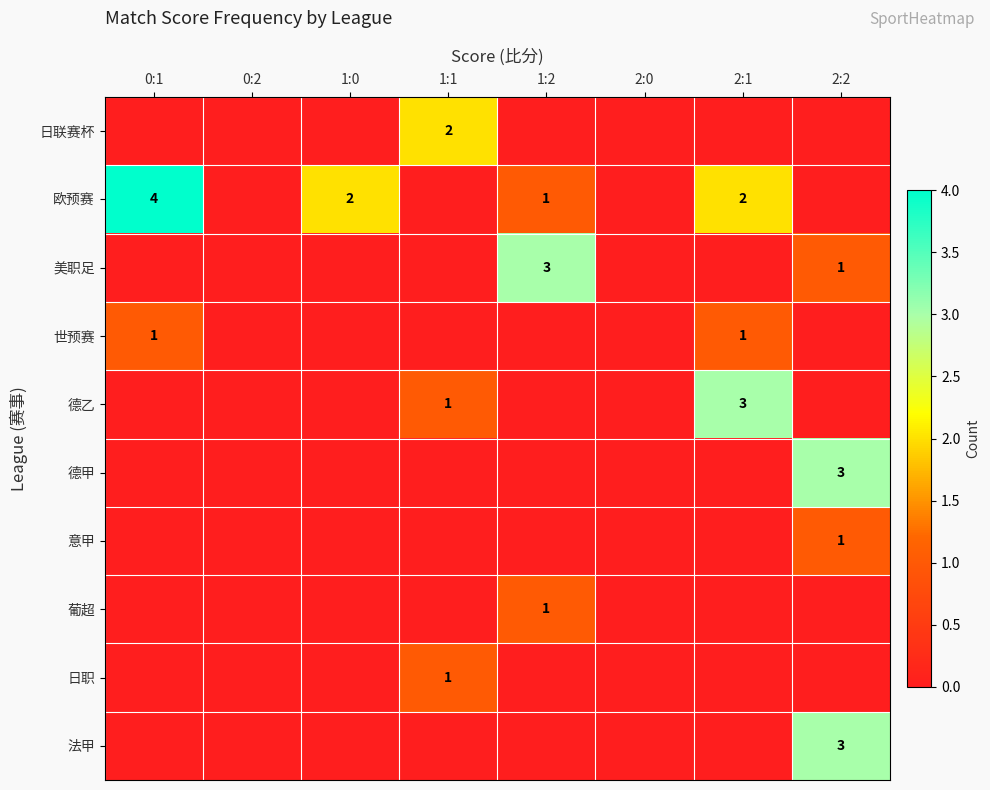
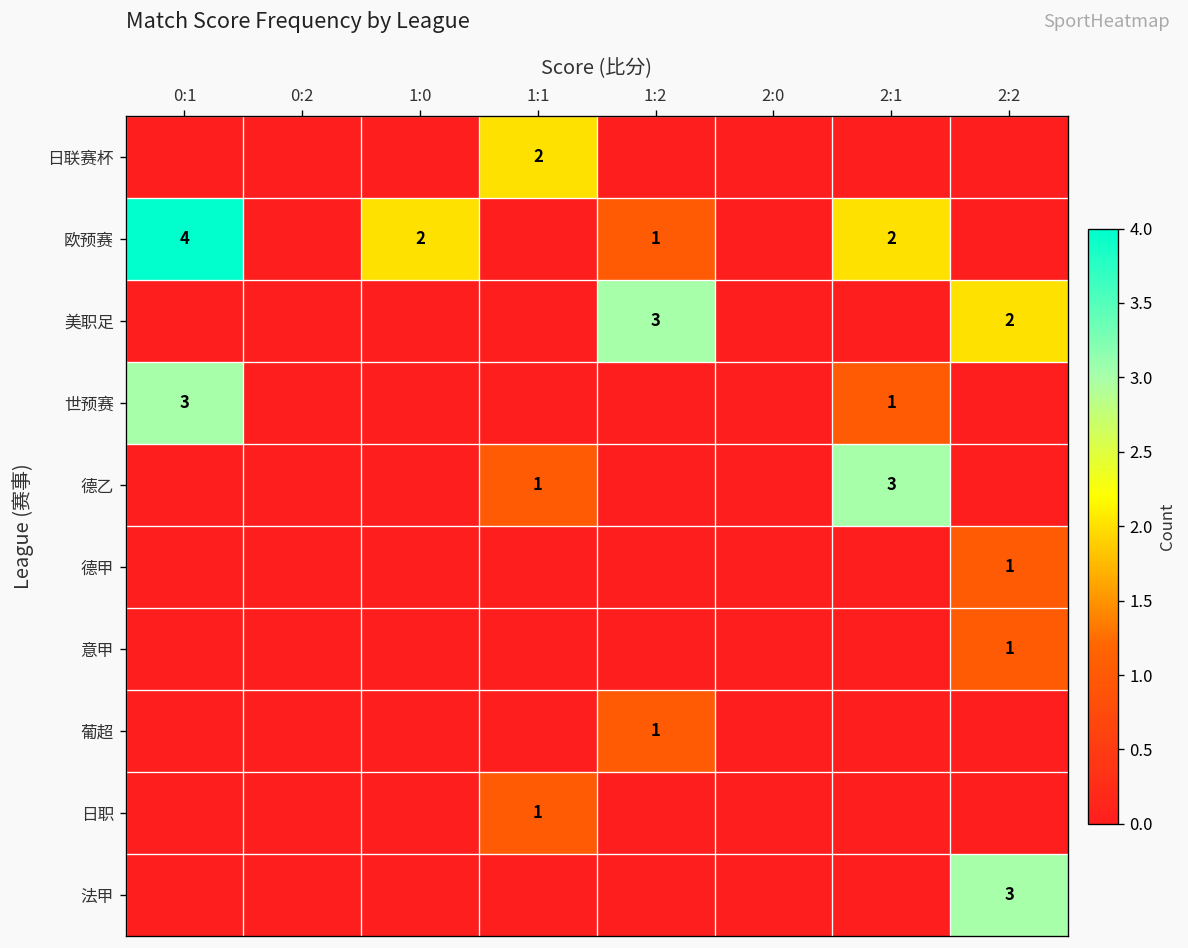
美职足, 2:2: 1 -> 2
世预赛, 0:1: 1 -> 3
德甲, 2:2: 3 -> 1
